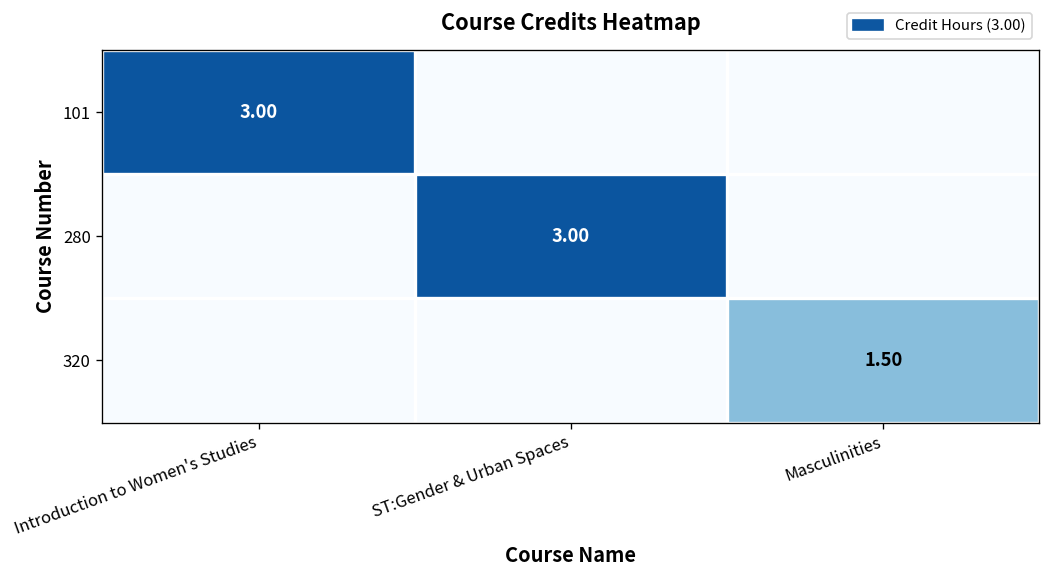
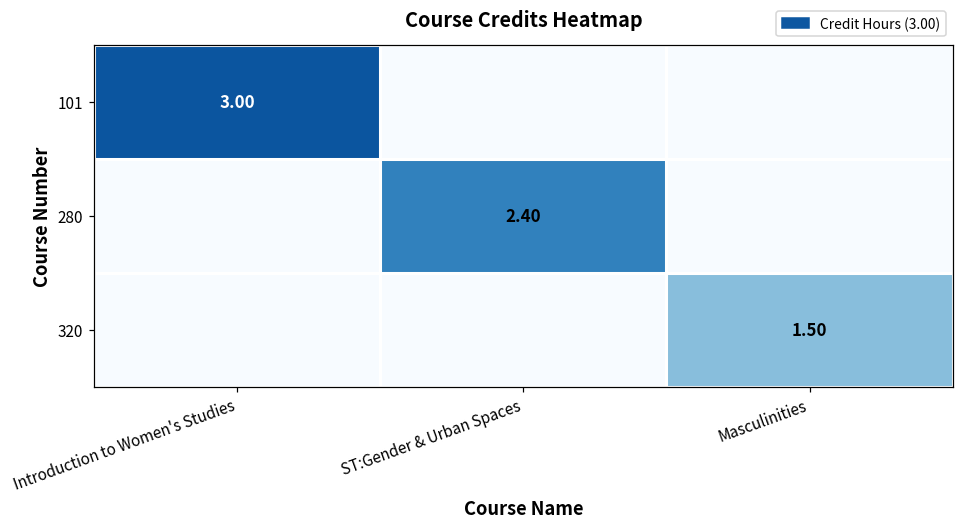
280, ST:Gender & Urban Spaces: 3.00 -> 2.40
